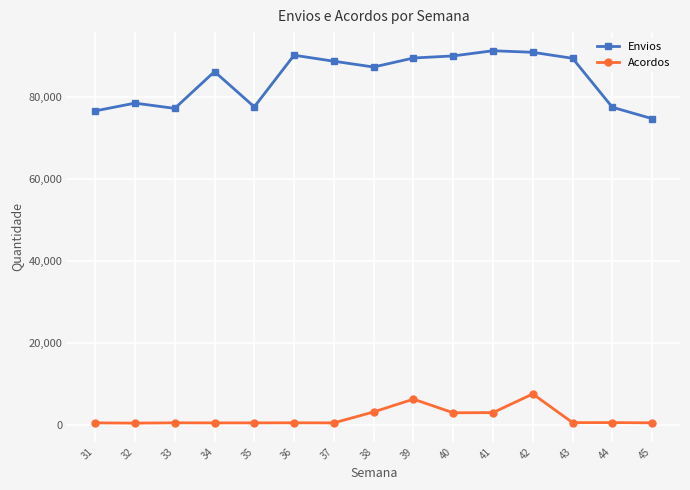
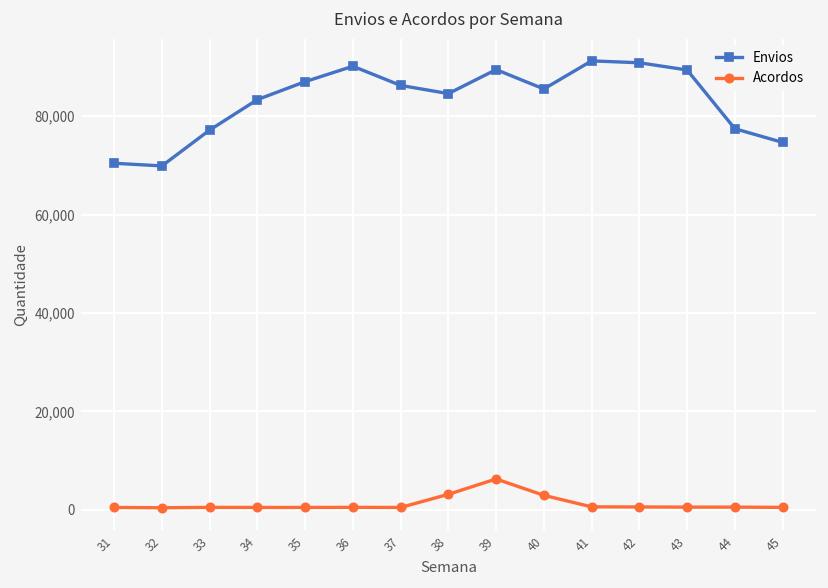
Envios, 31: 77,000 -> 70,000
Envios, 32: 78,000 -> 70,000
Envios, 34: 86,000 -> 83,000
Envios, 35: 78,000 -> 87,000
Envios, 37: 89,000 -> 86,000
Envios, 38: 87,000 -> 85,000
Envios, 40: 90,000 -> 86,000
Acordos, 41: 3,000 -> 1,000
Acordos, 42: 8,000 -> 1,000
